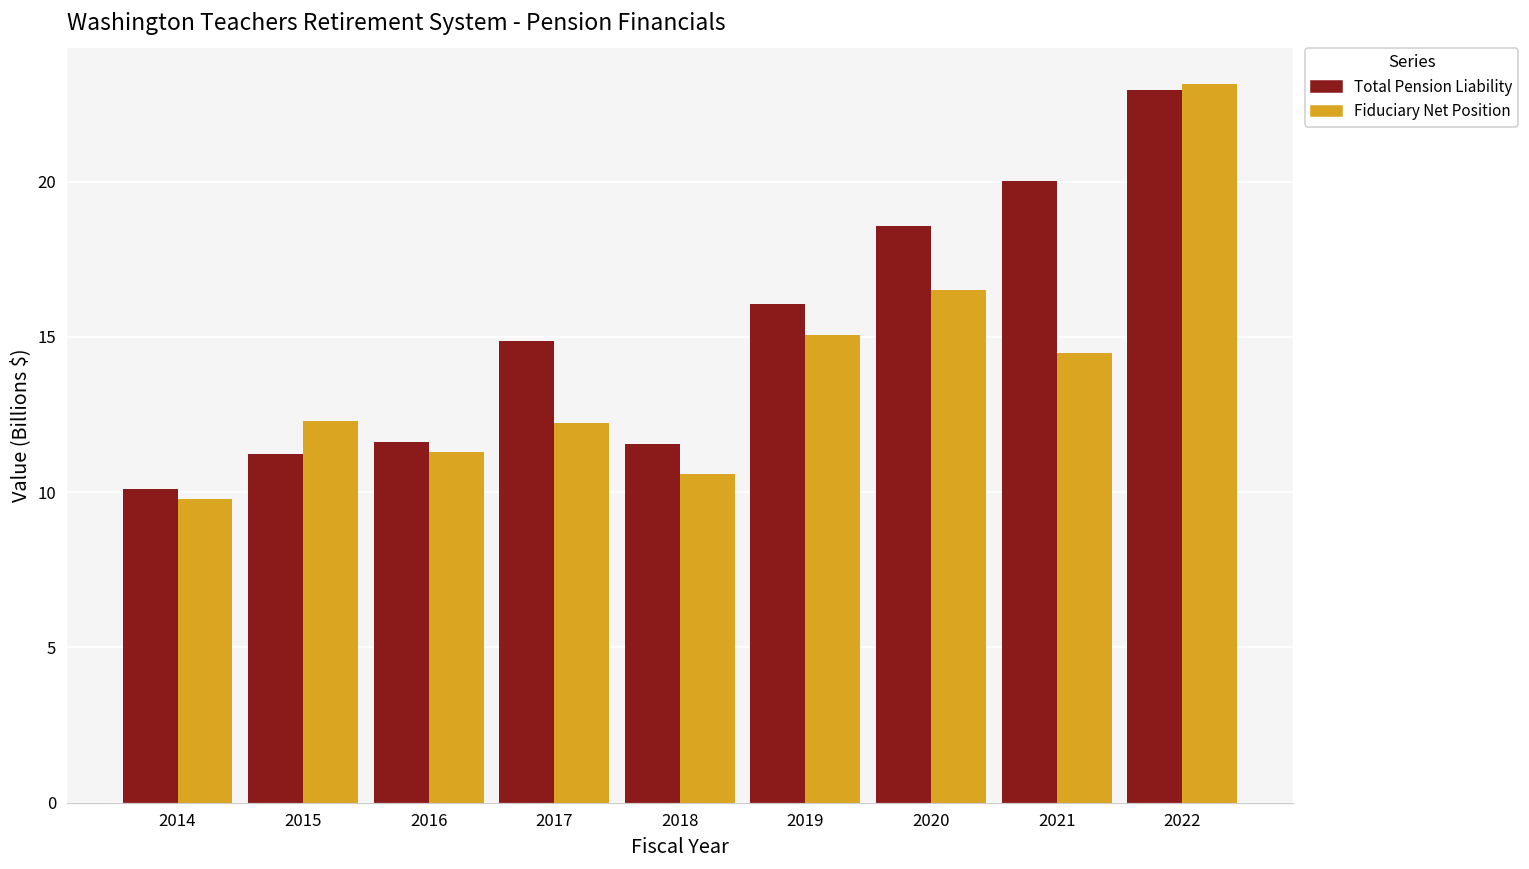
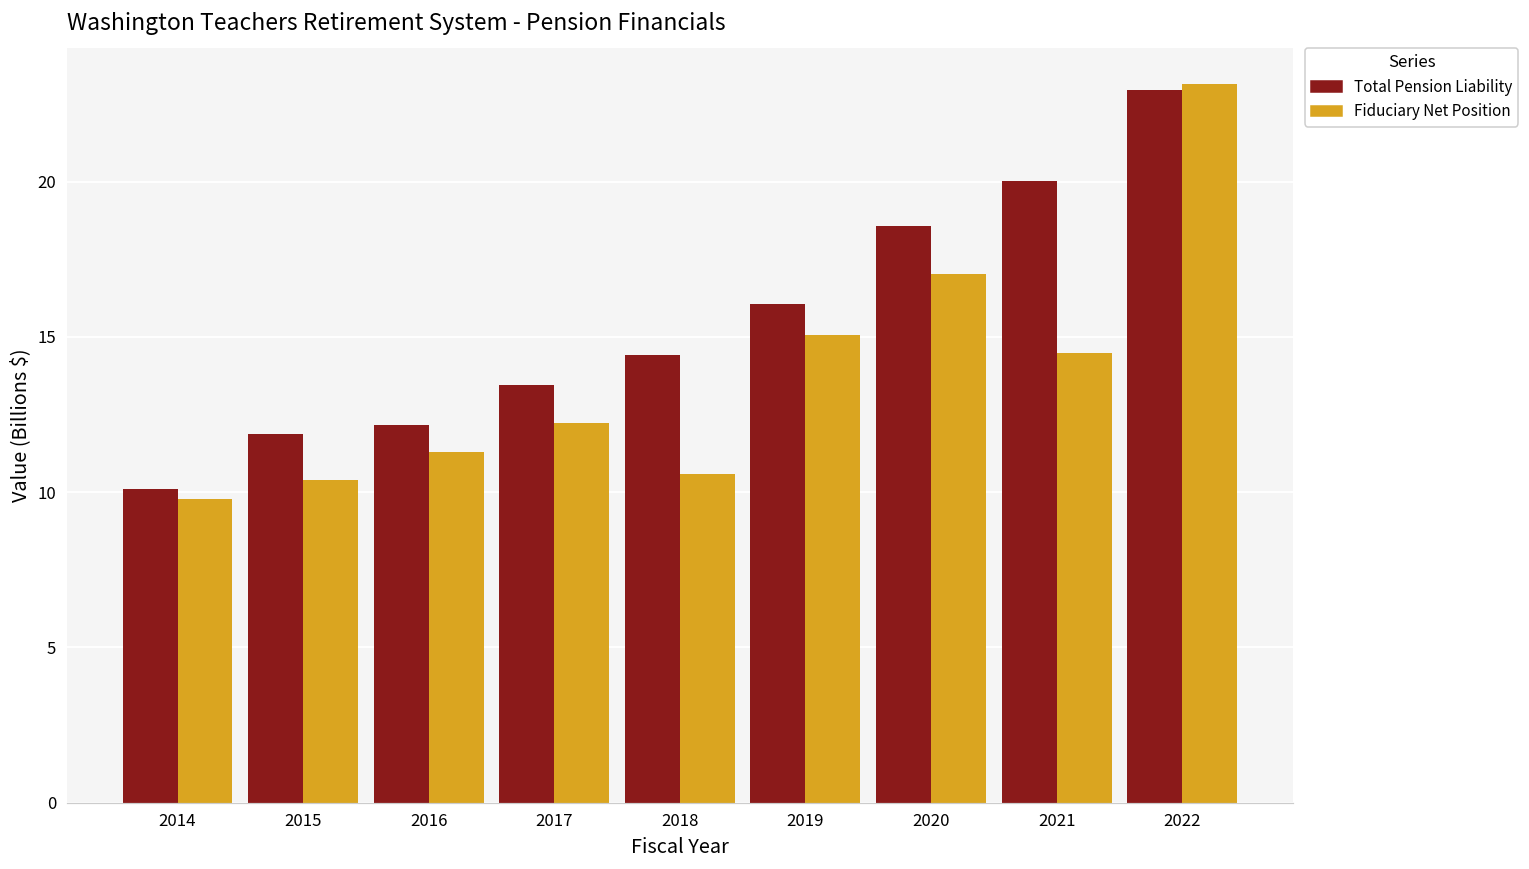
Total Pension Liability, 2015: 11.2 -> 11.9
Fiduciary Net Position, 2015: 12.3 -> 10.4
Total Pension Liability, 2016: 11.6 -> 12.2
Total Pension Liability, 2017: 14.9 -> 13.4
Total Pension Liability, 2018: 11.6 -> 14.4
Fiduciary Net Position, 2020: 16.5 -> 17.0
